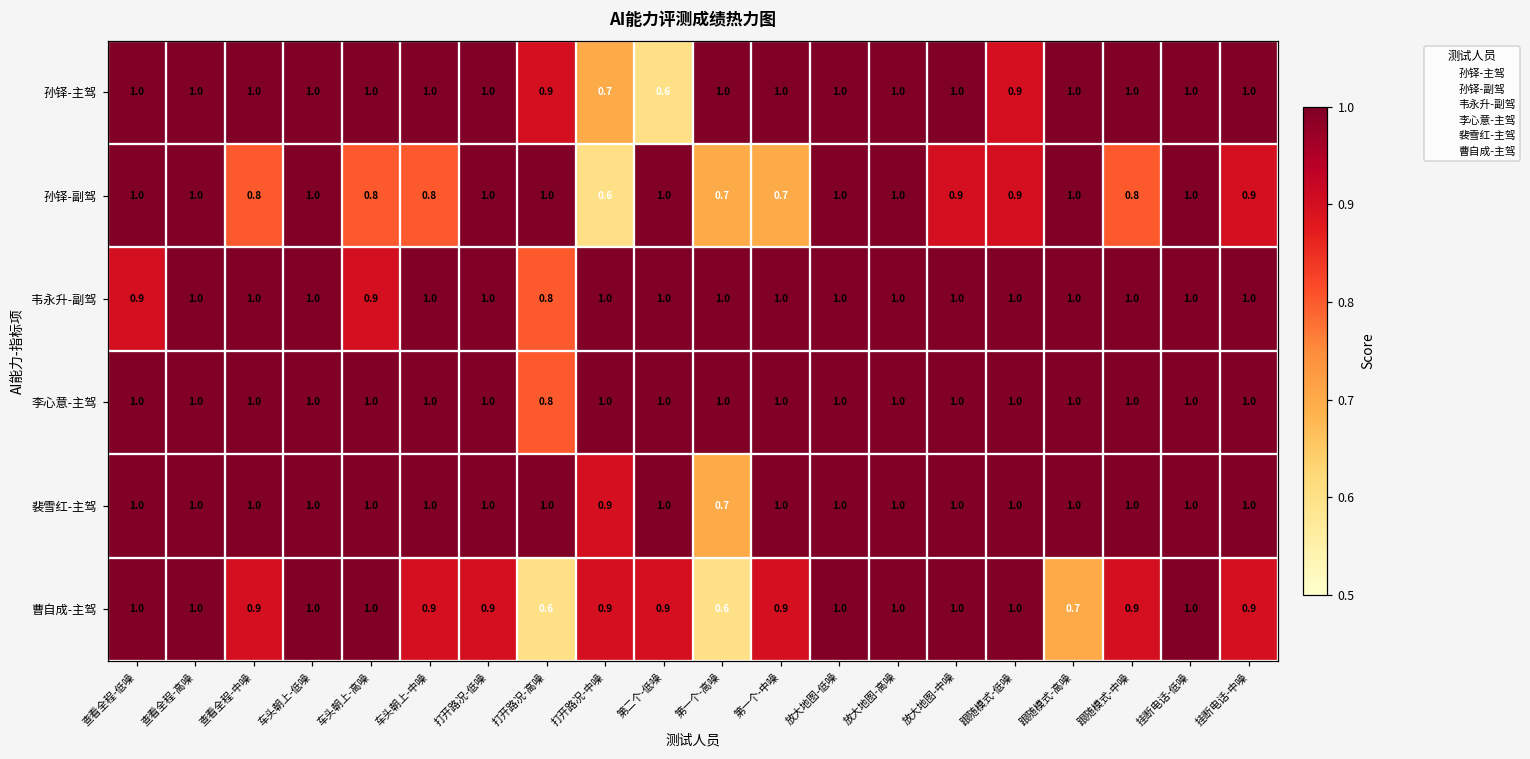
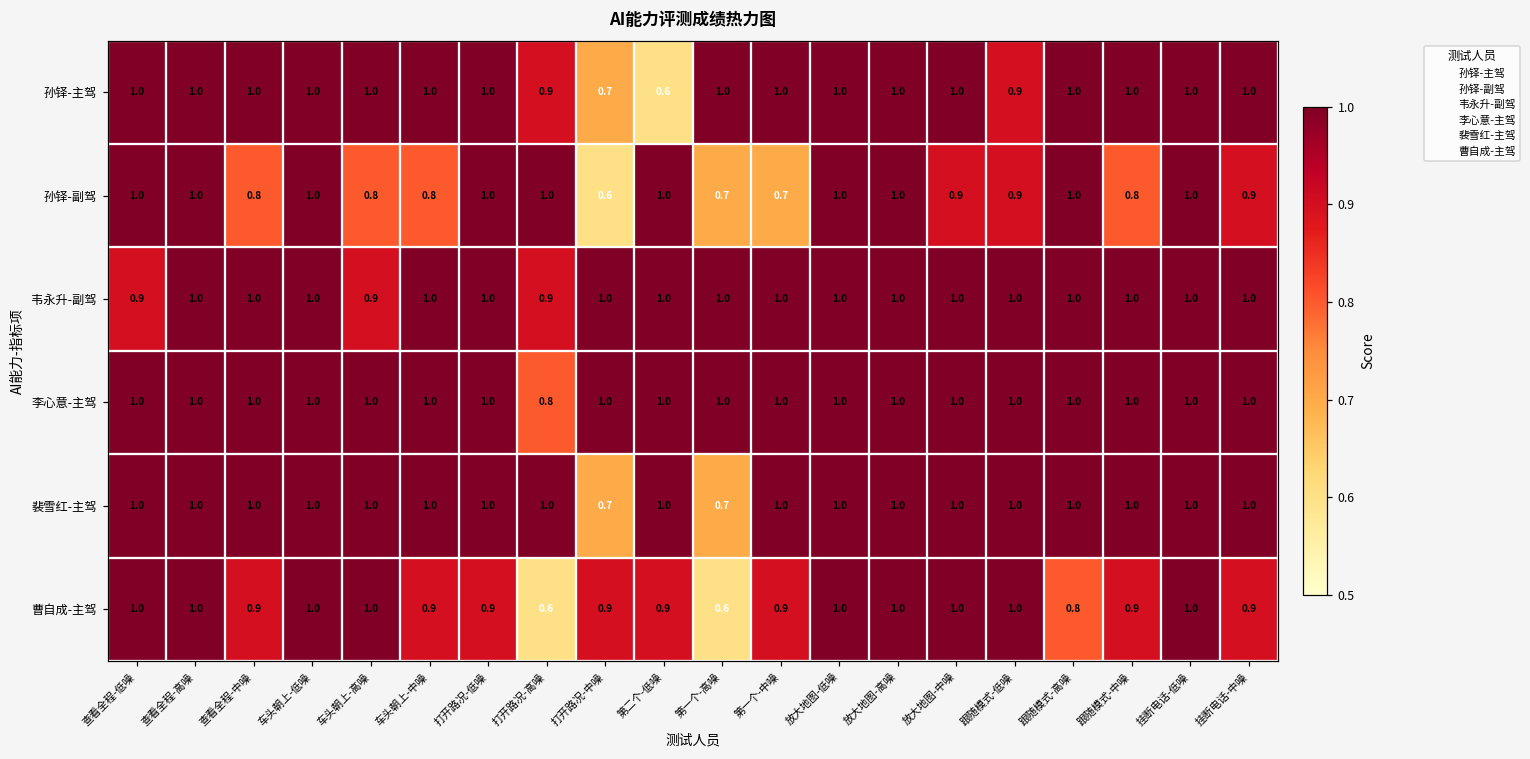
韦永升-副驾, 打开路况-高噪: 0.8 -> 0.9
裴雪红-主驾, 打开路况-中噪: 0.9 -> 0.7
曹自成-主驾, 跟随模式-高噪: 0.7 -> 0.8
